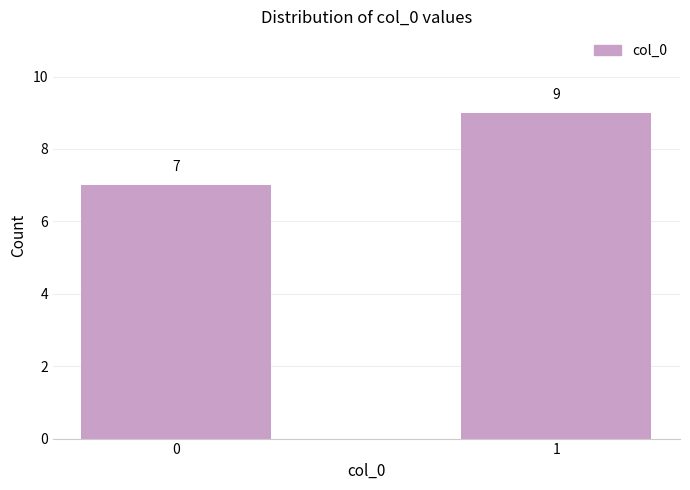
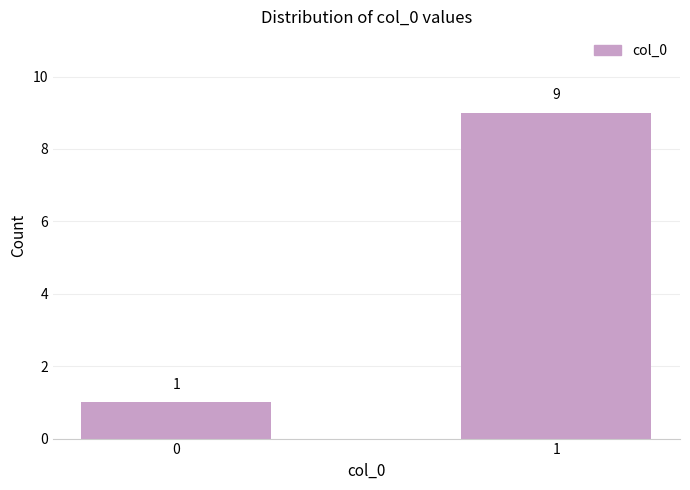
0: 7 -> 1
